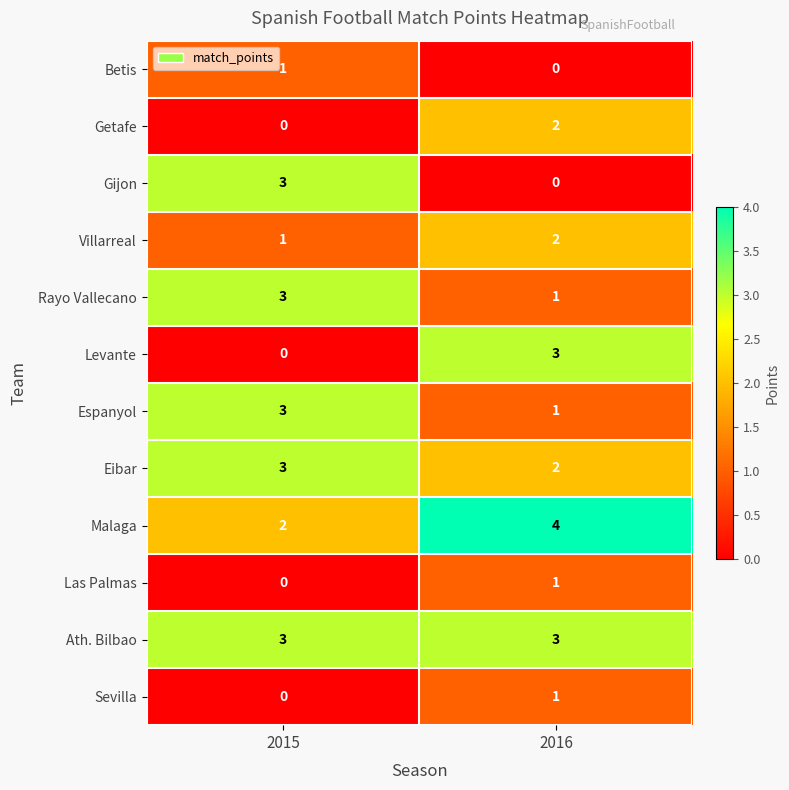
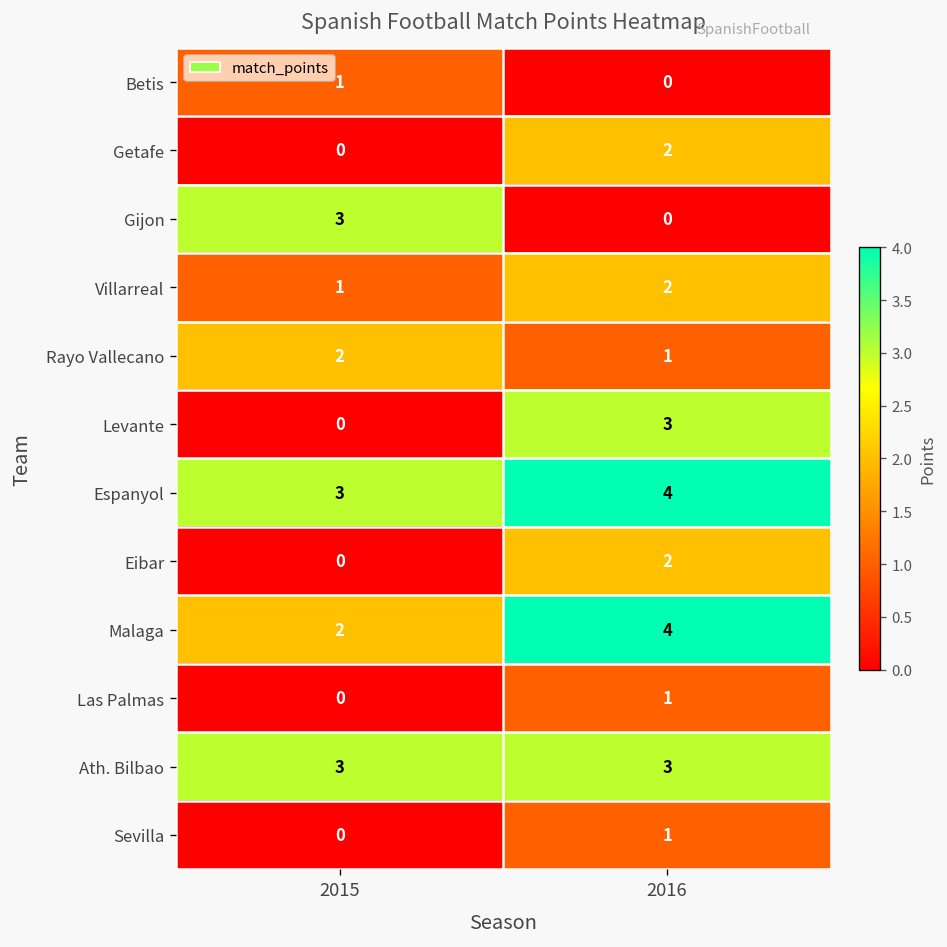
Rayo Vallecano, 2015: 3 -> 2
Espanyol, 2016: 1 -> 4
Eibar, 2015: 3 -> 0
